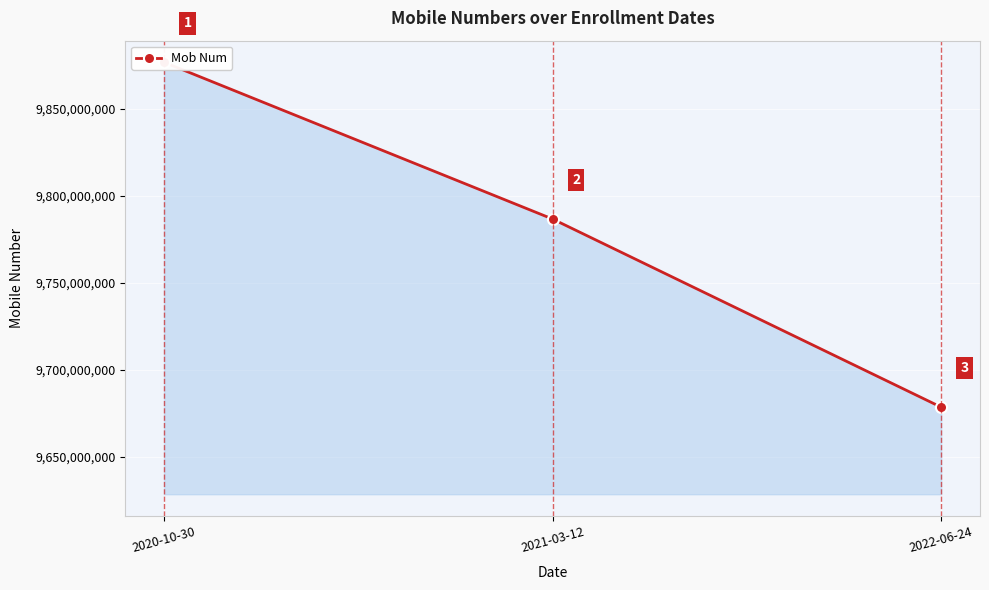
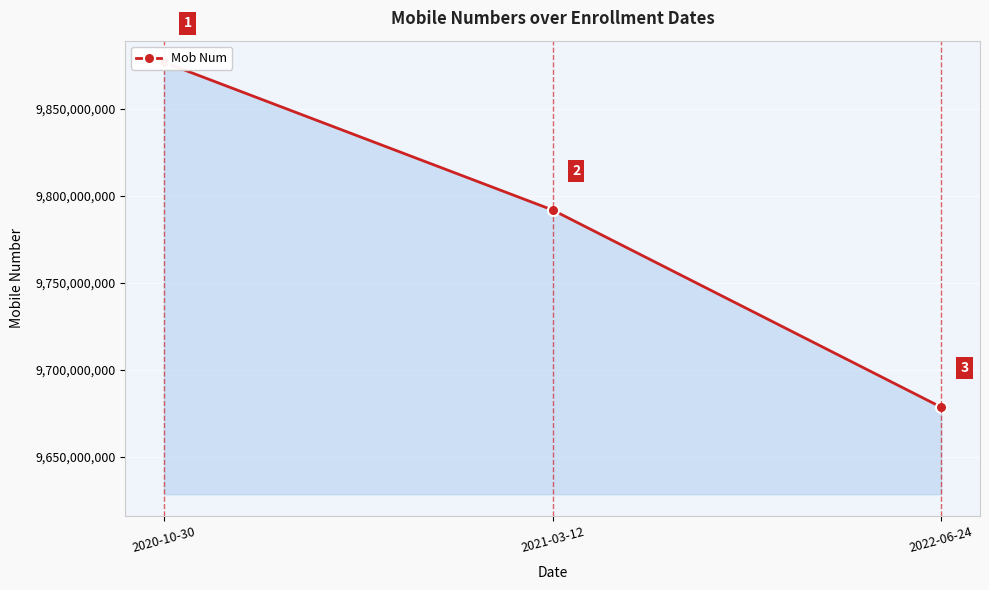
2021-03-12: 9,787,000,000 -> 9,792,000,000
